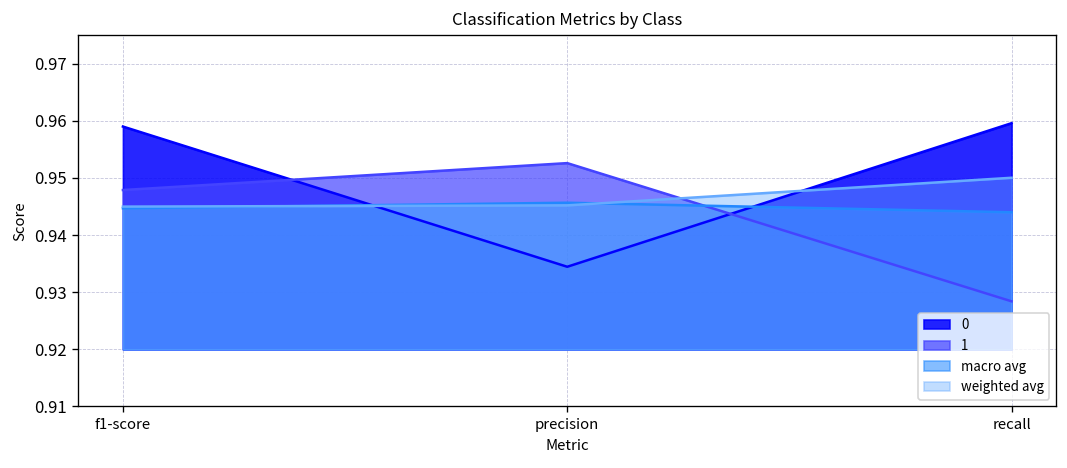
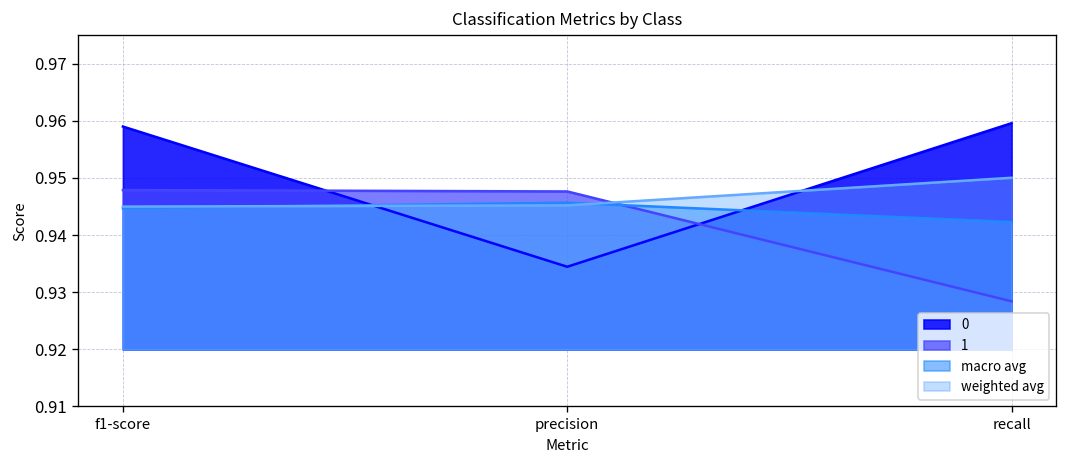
1, precision: 0.953 -> 0.948
macro avg, recall: 0.944 -> 0.942
